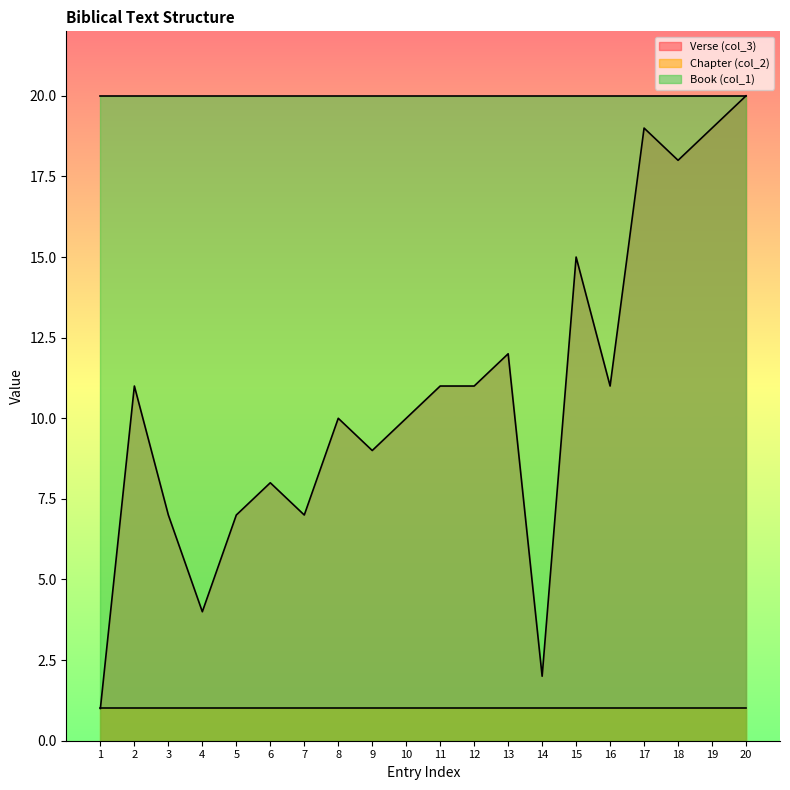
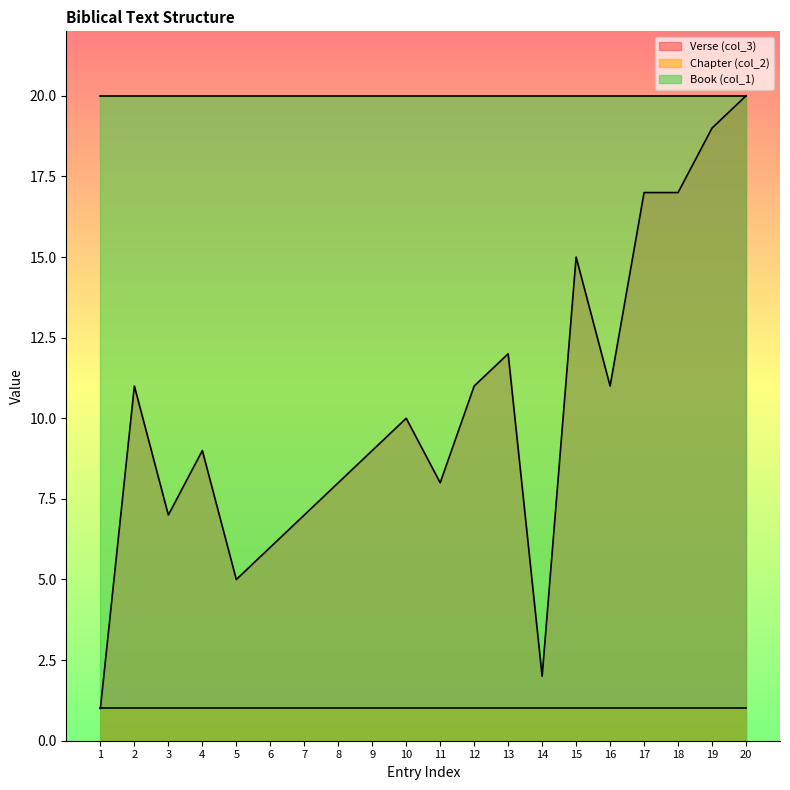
Verse (col_3), 4: 4 -> 9
Verse (col_3), 5: 7 -> 5
Verse (col_3), 6: 8 -> 6
Verse (col_3), 8: 10 -> 8
Verse (col_3), 11: 11 -> 8
Verse (col_3), 17: 19 -> 17
Verse (col_3), 18: 18 -> 17
